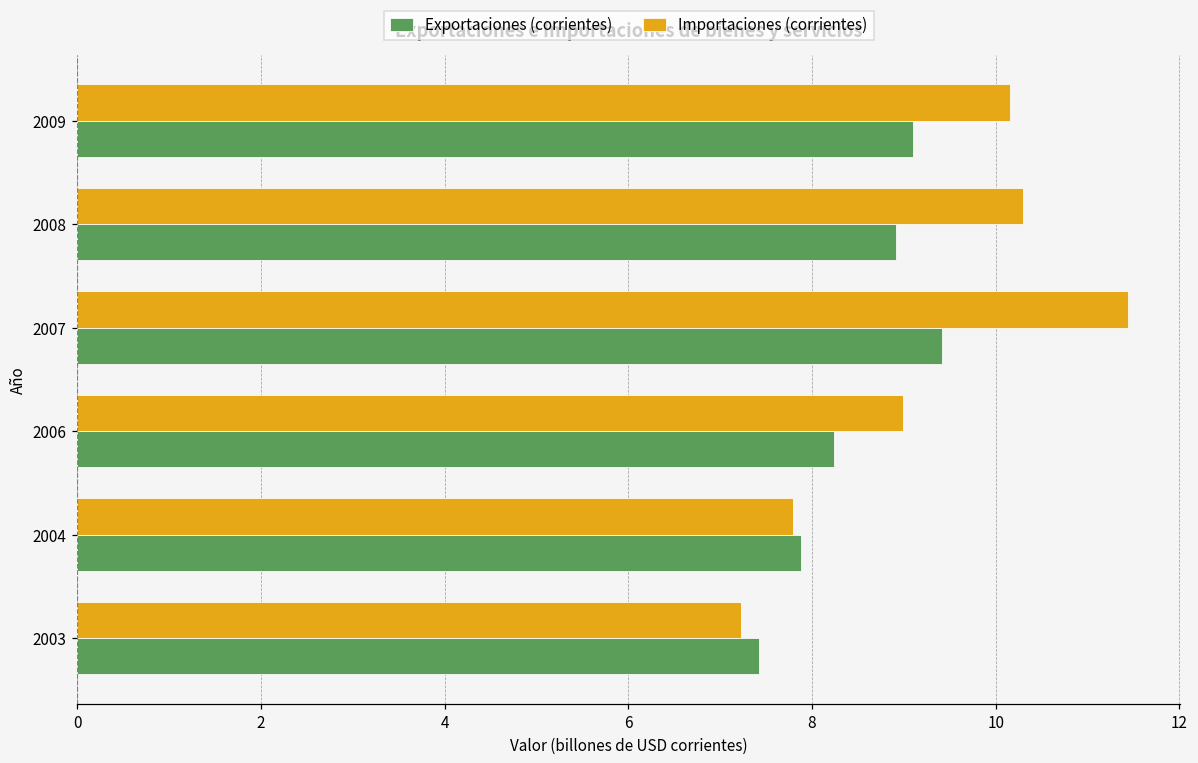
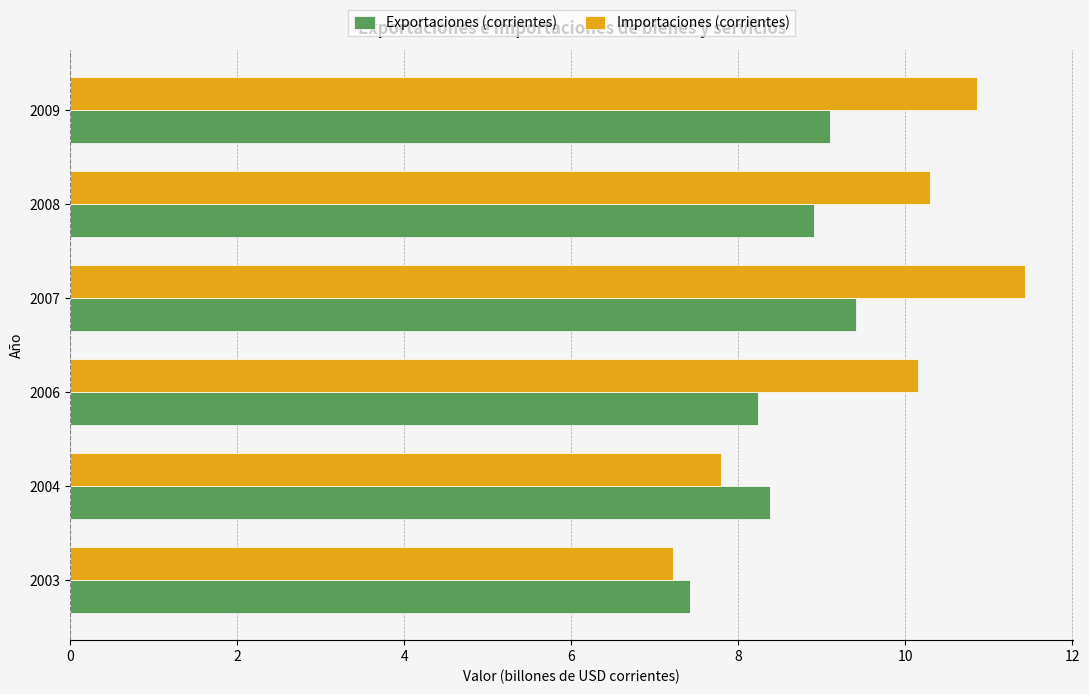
Importaciones (corrientes), 2009: 10.2 -> 10.9
Importaciones (corrientes), 2006: 9.0 -> 10.2
Exportaciones (corrientes), 2004: 7.9 -> 8.4
